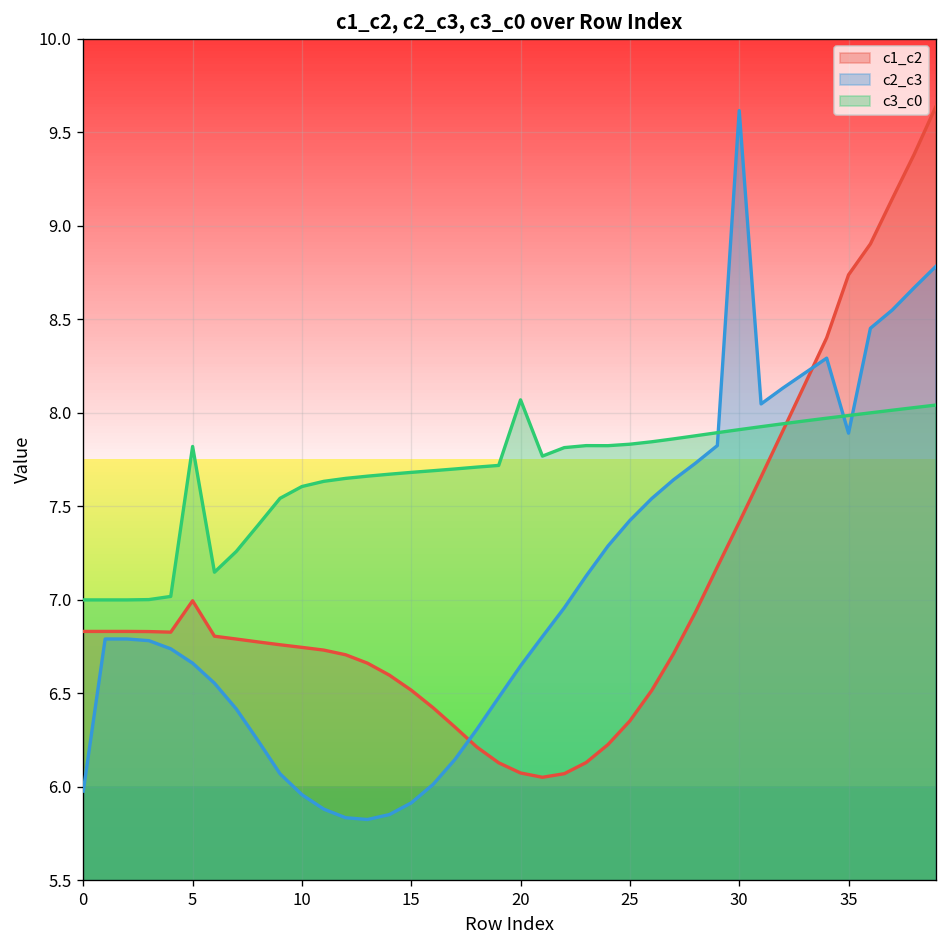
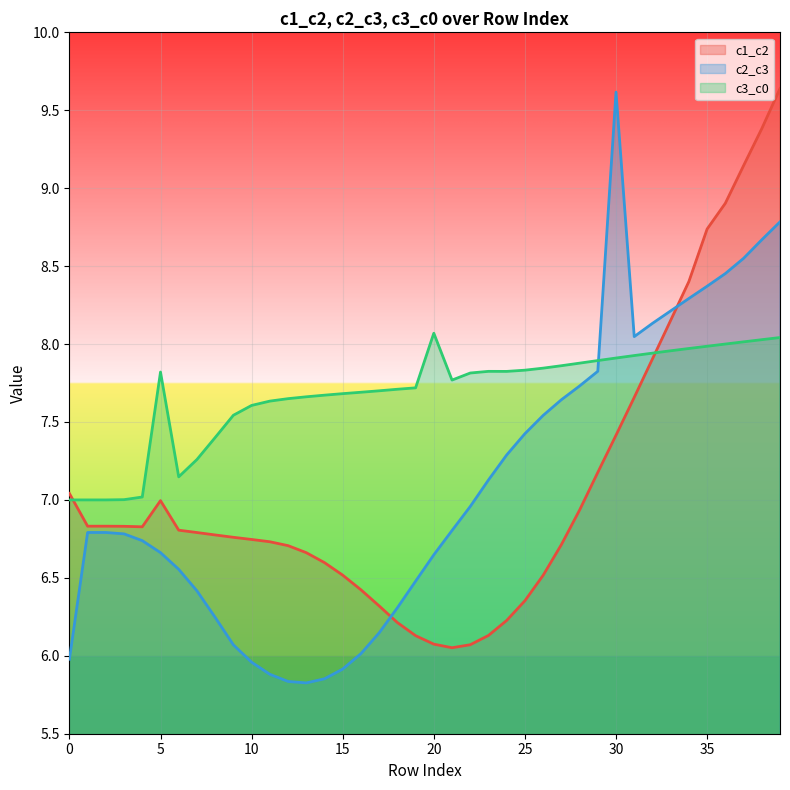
c1_c2, 0: 6.83 -> 7.04
c2_c3, 35: 7.89 -> 8.37
